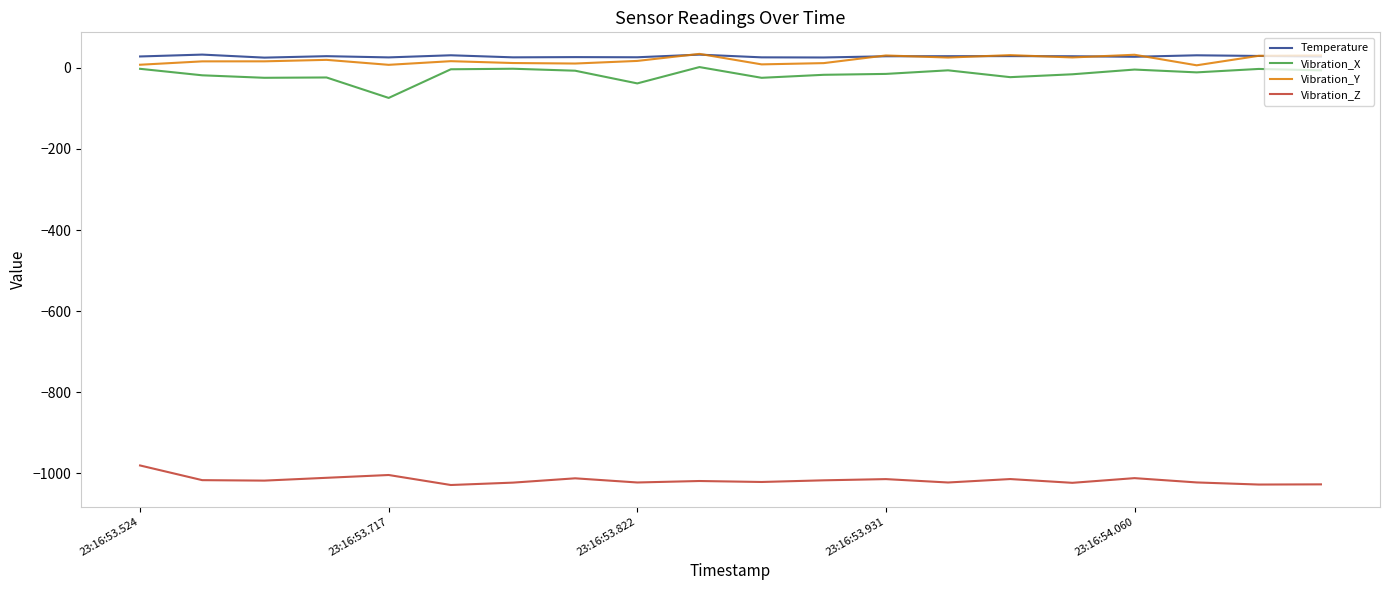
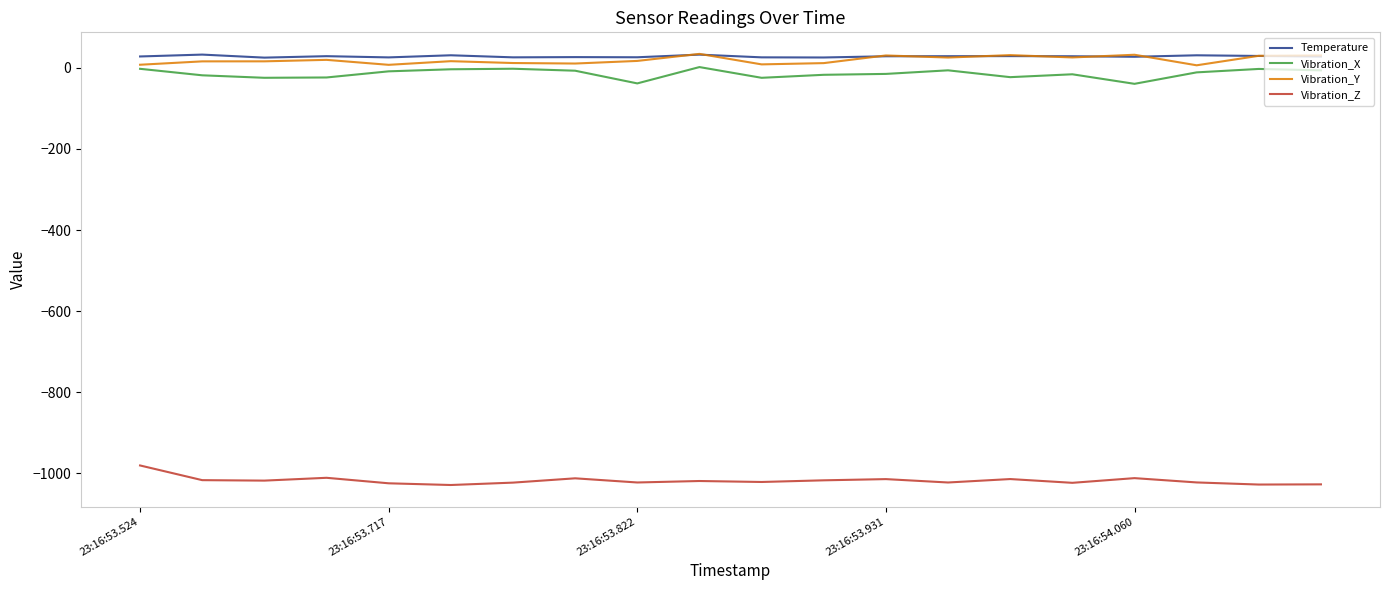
Vibration_X, 23:16:53.717: -70 -> -10
Vibration_Z, 23:16:53.717: -1000 -> -1020
Vibration_X, 23:16:54.060: 0 -> -40
